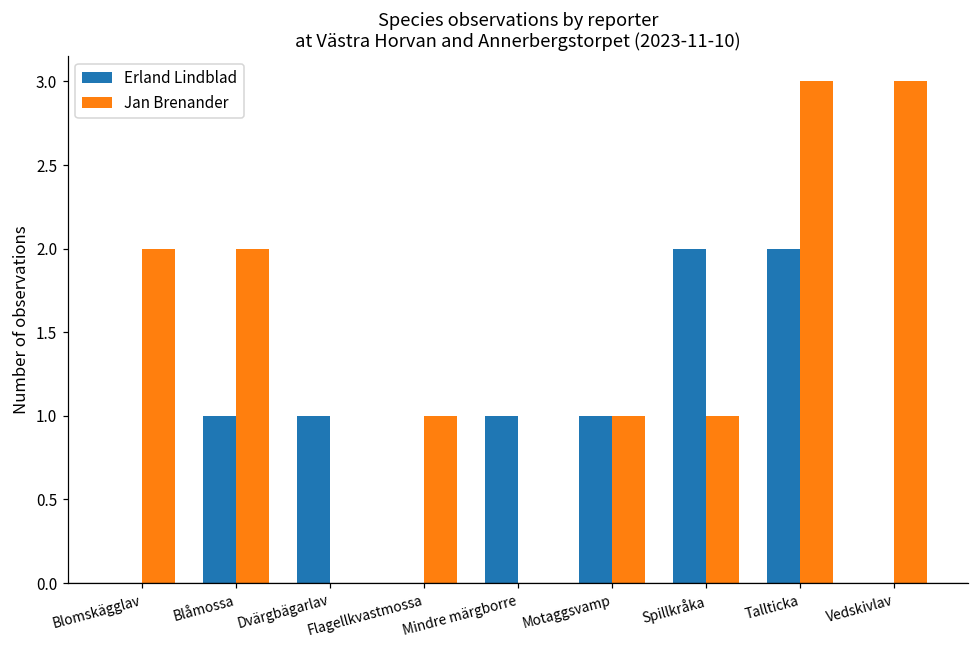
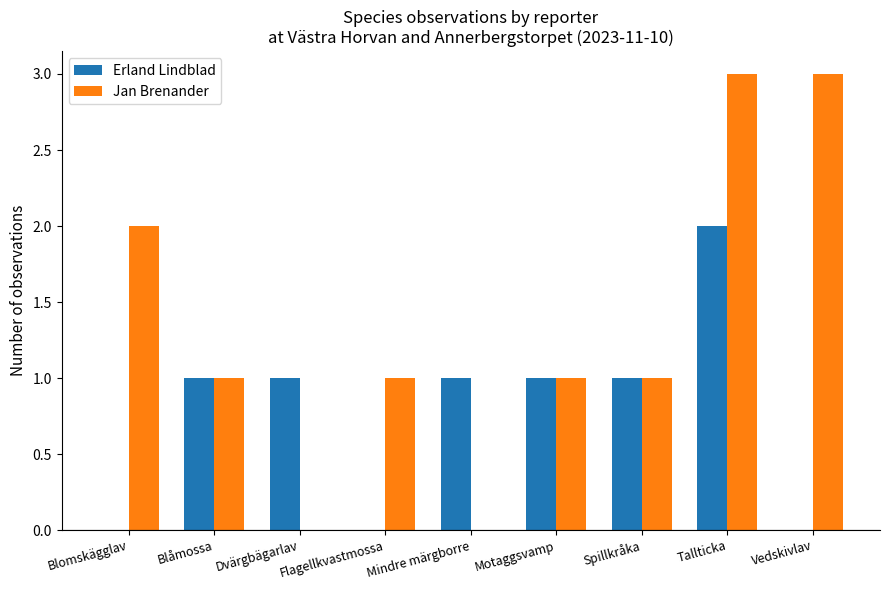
Jan Brenander, Blåmossa: 2 -> 1
Erland Lindblad, Spillkråka: 2 -> 1
